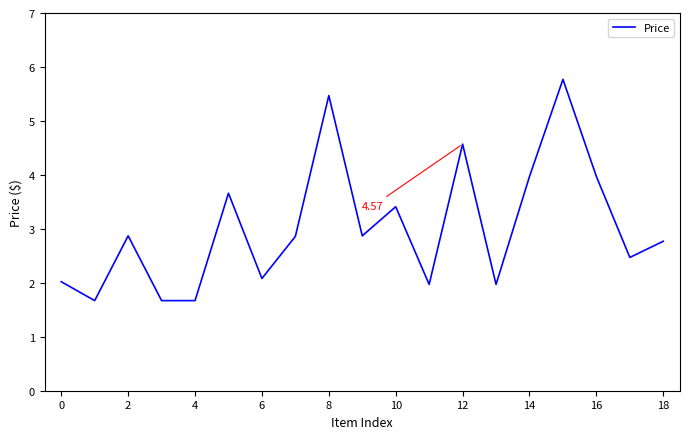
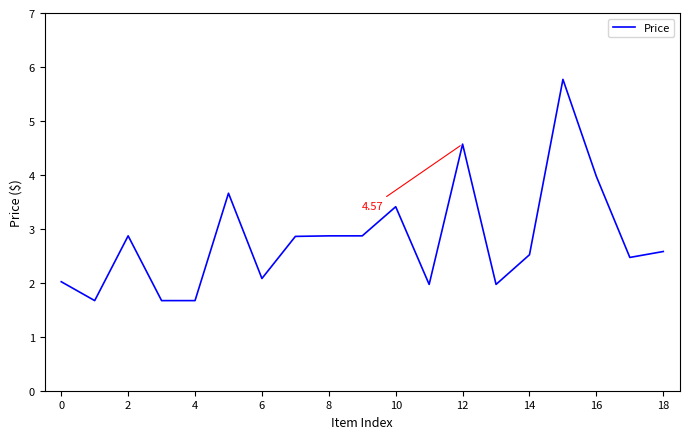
8: 5.5 -> 2.9
14: 4.0 -> 2.5
18: 2.8 -> 2.6
